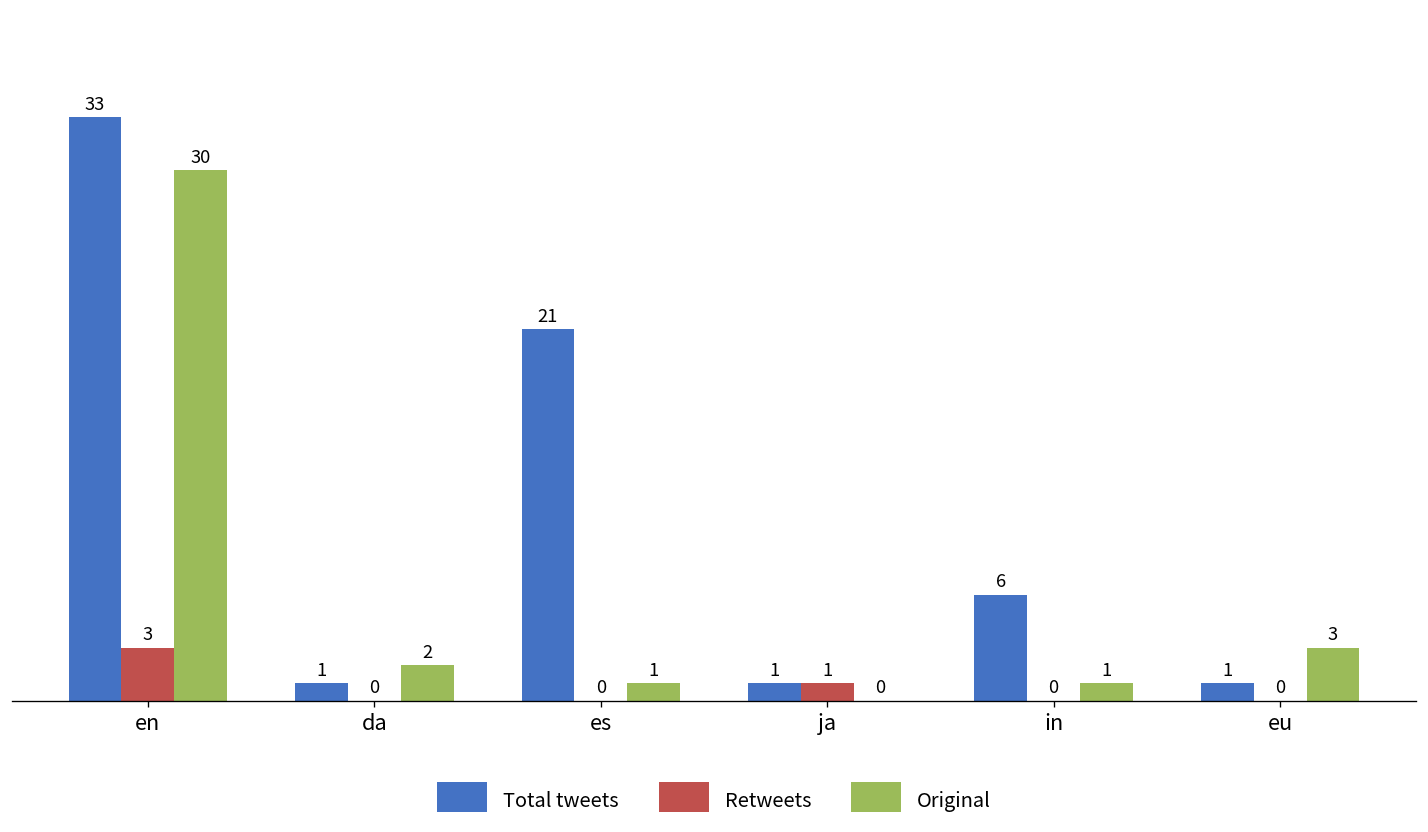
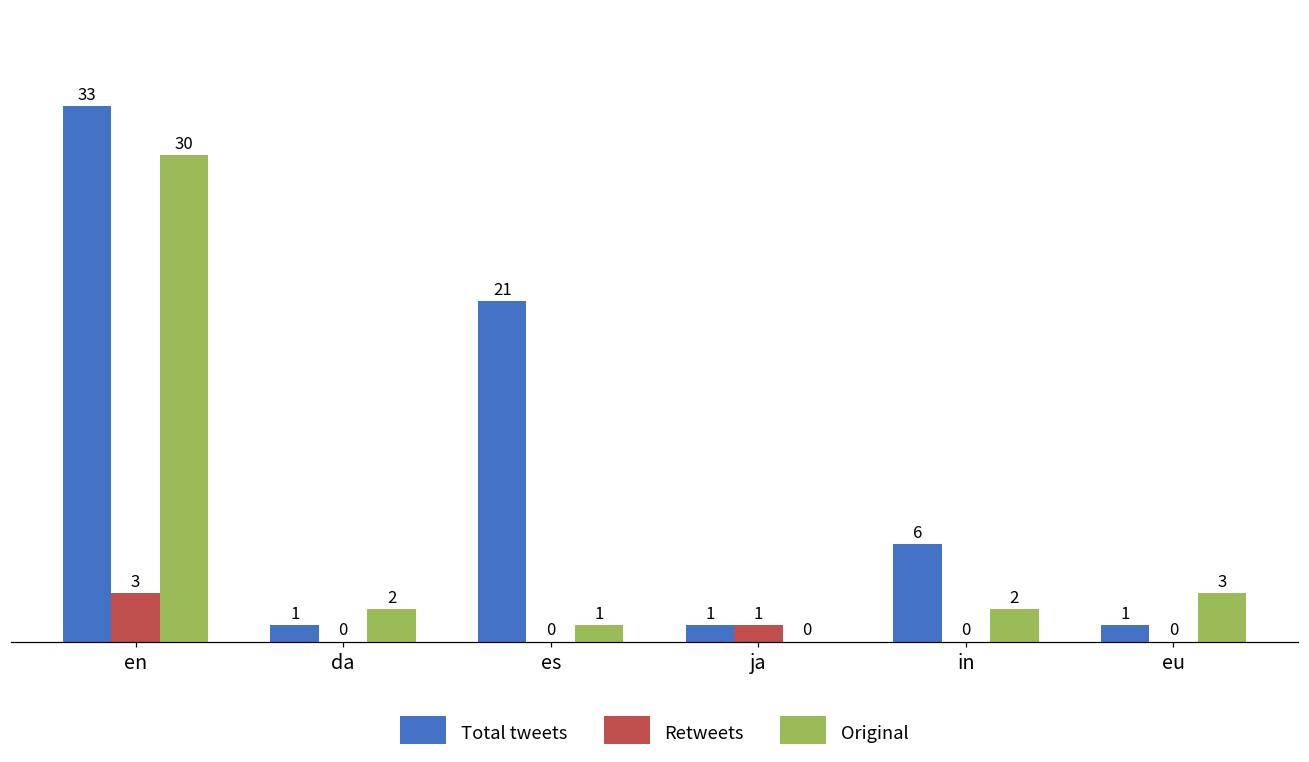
Original, in: 1 -> 2
